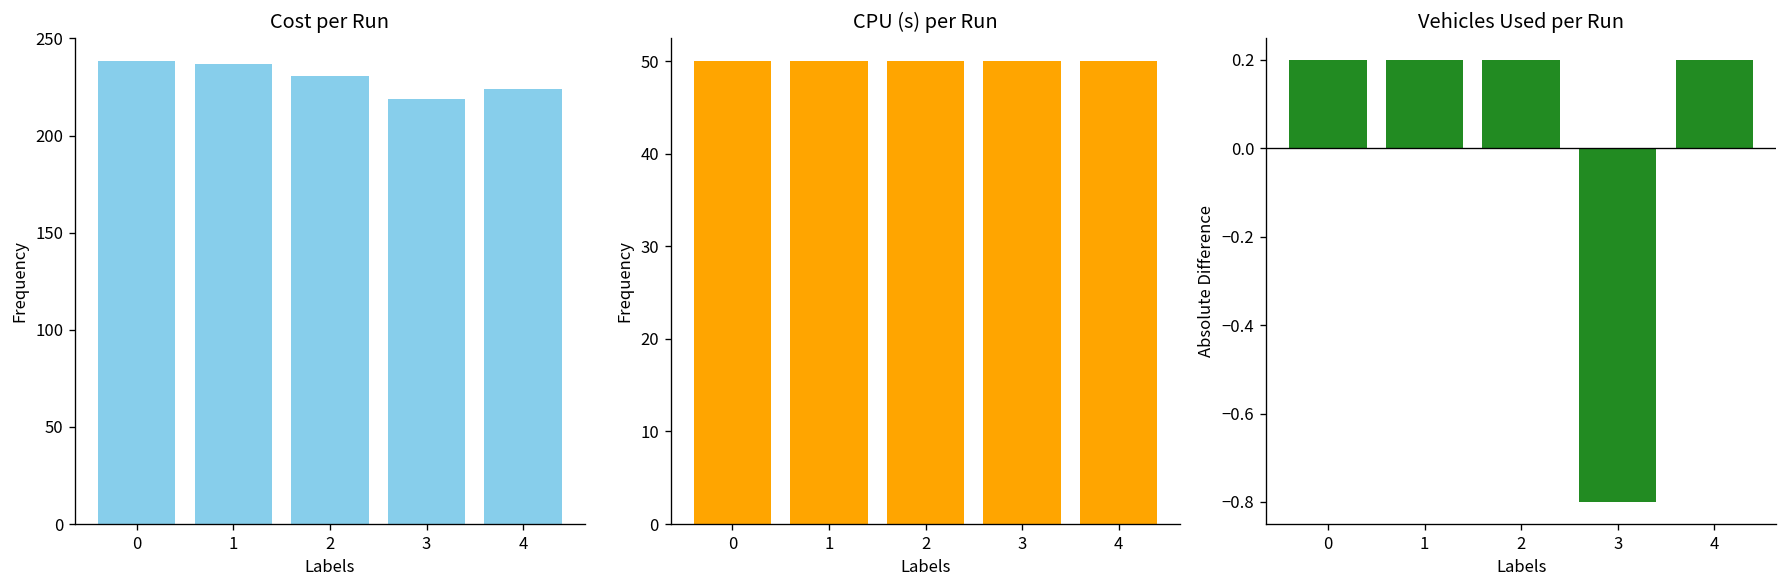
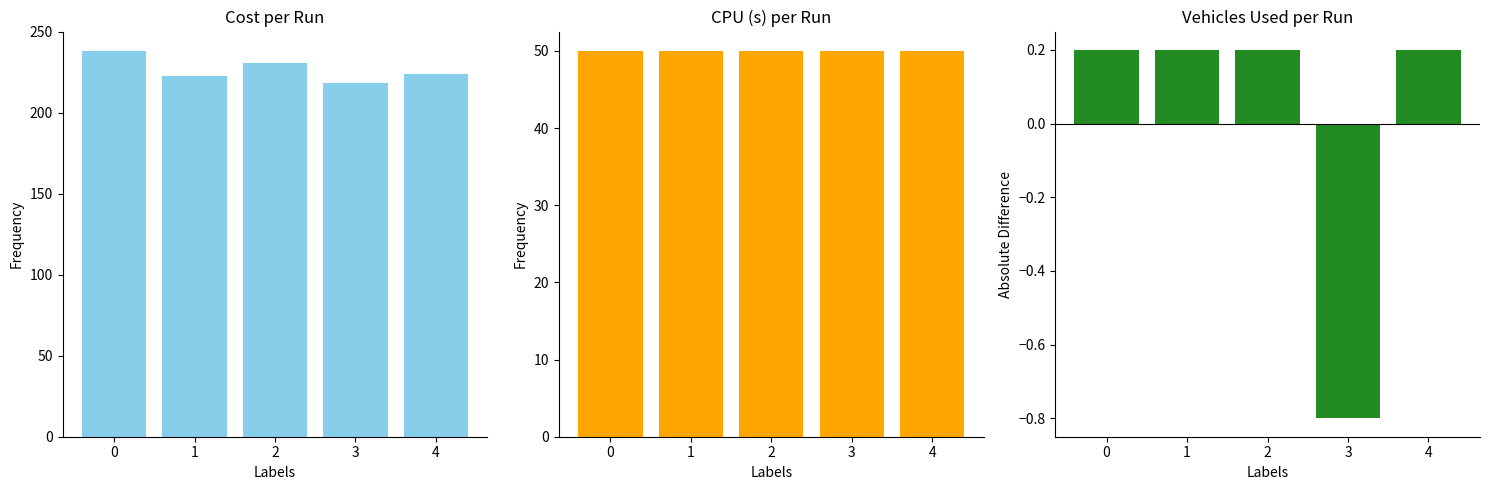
Cost per Run, 1: 237 -> 223
